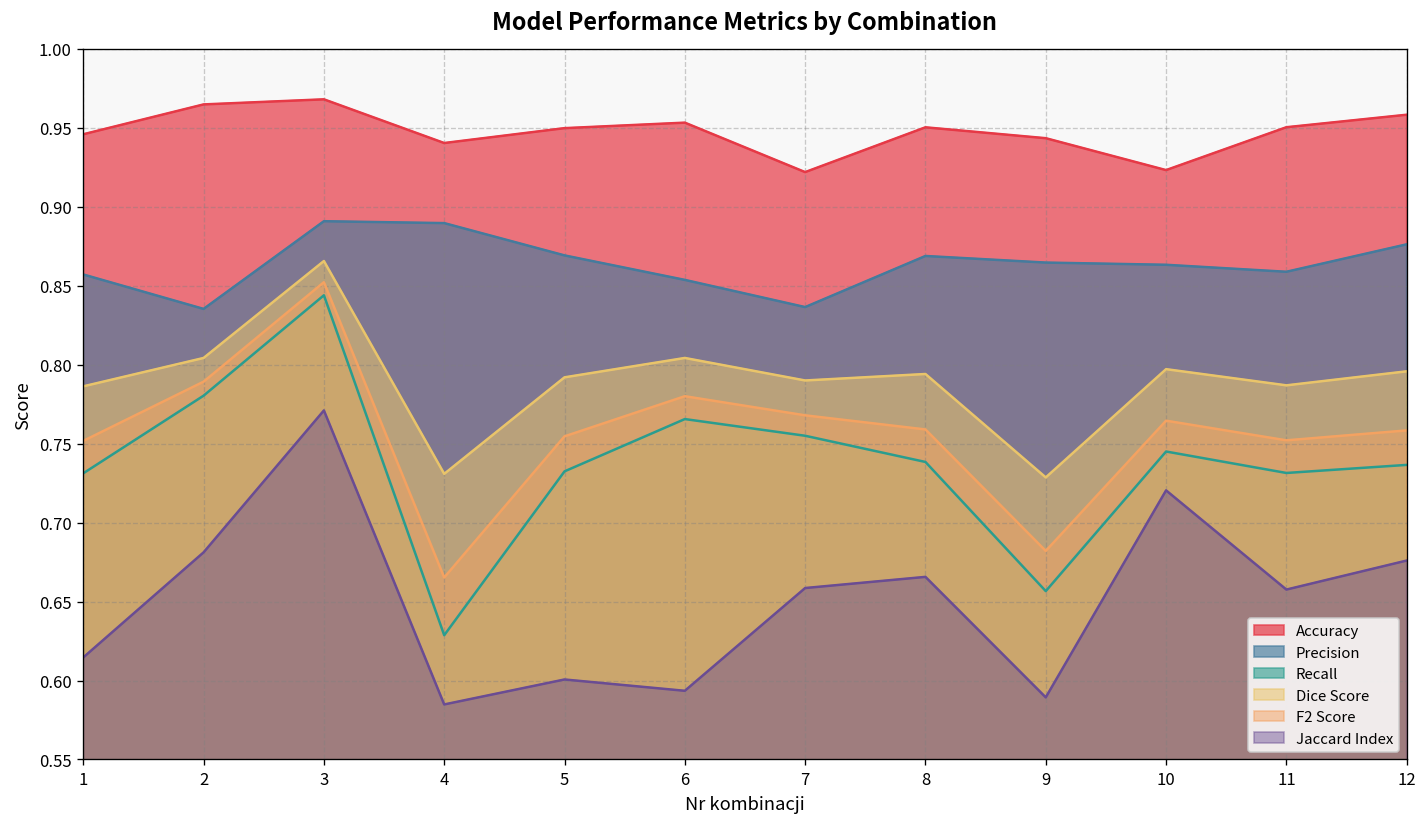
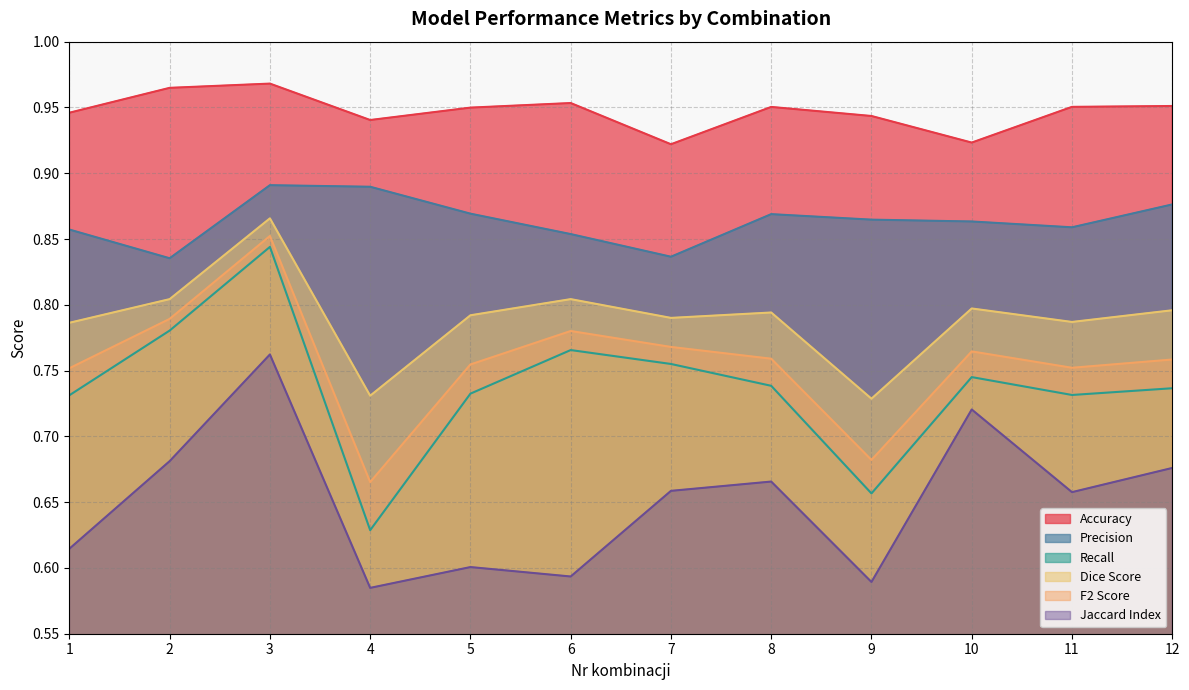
Jaccard Index, 3: 0.771 -> 0.762
Accuracy, 12: 0.958 -> 0.951
